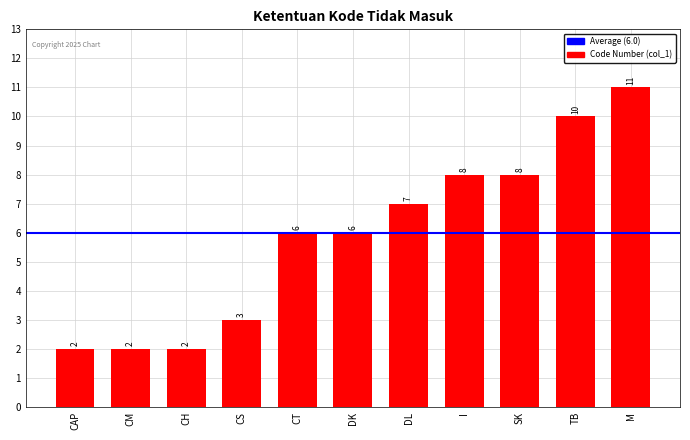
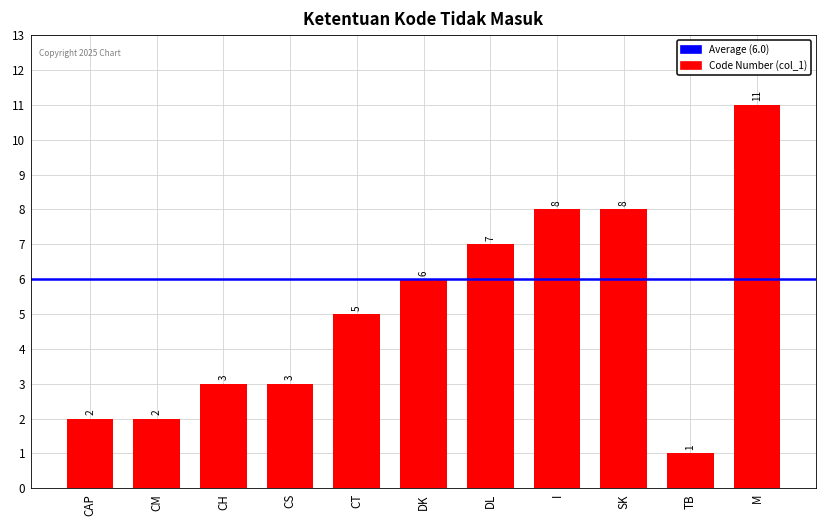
CH: 2 -> 3
CT: 6 -> 5
TB: 10 -> 1
